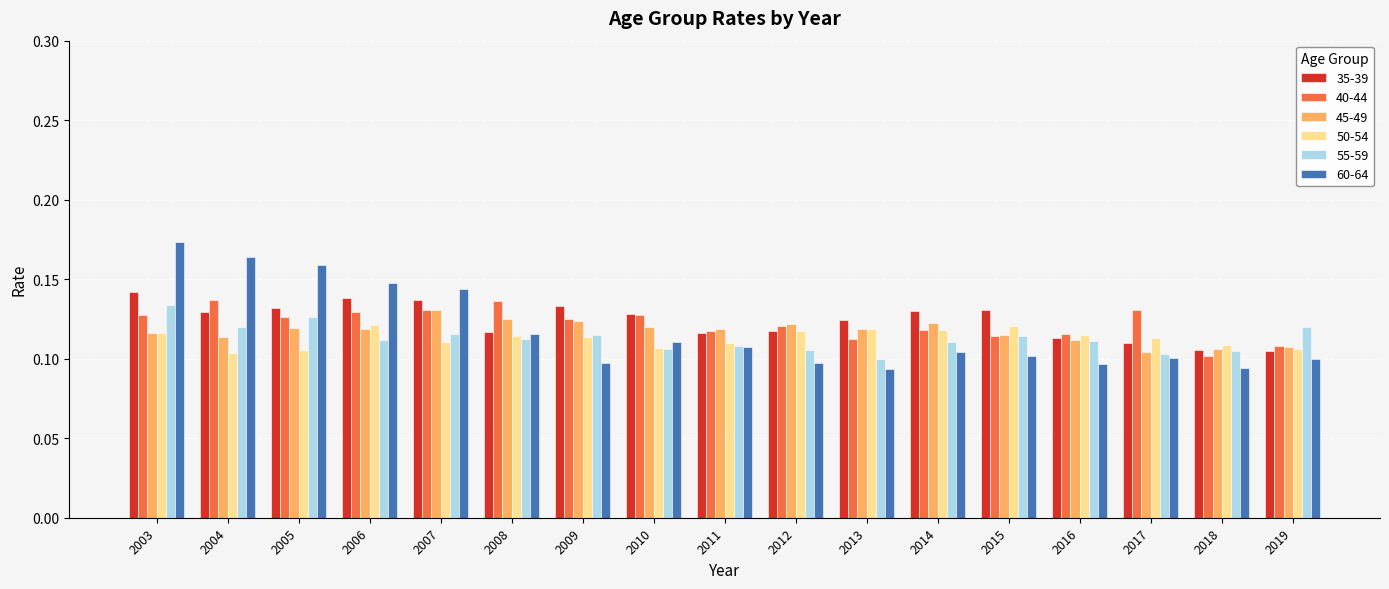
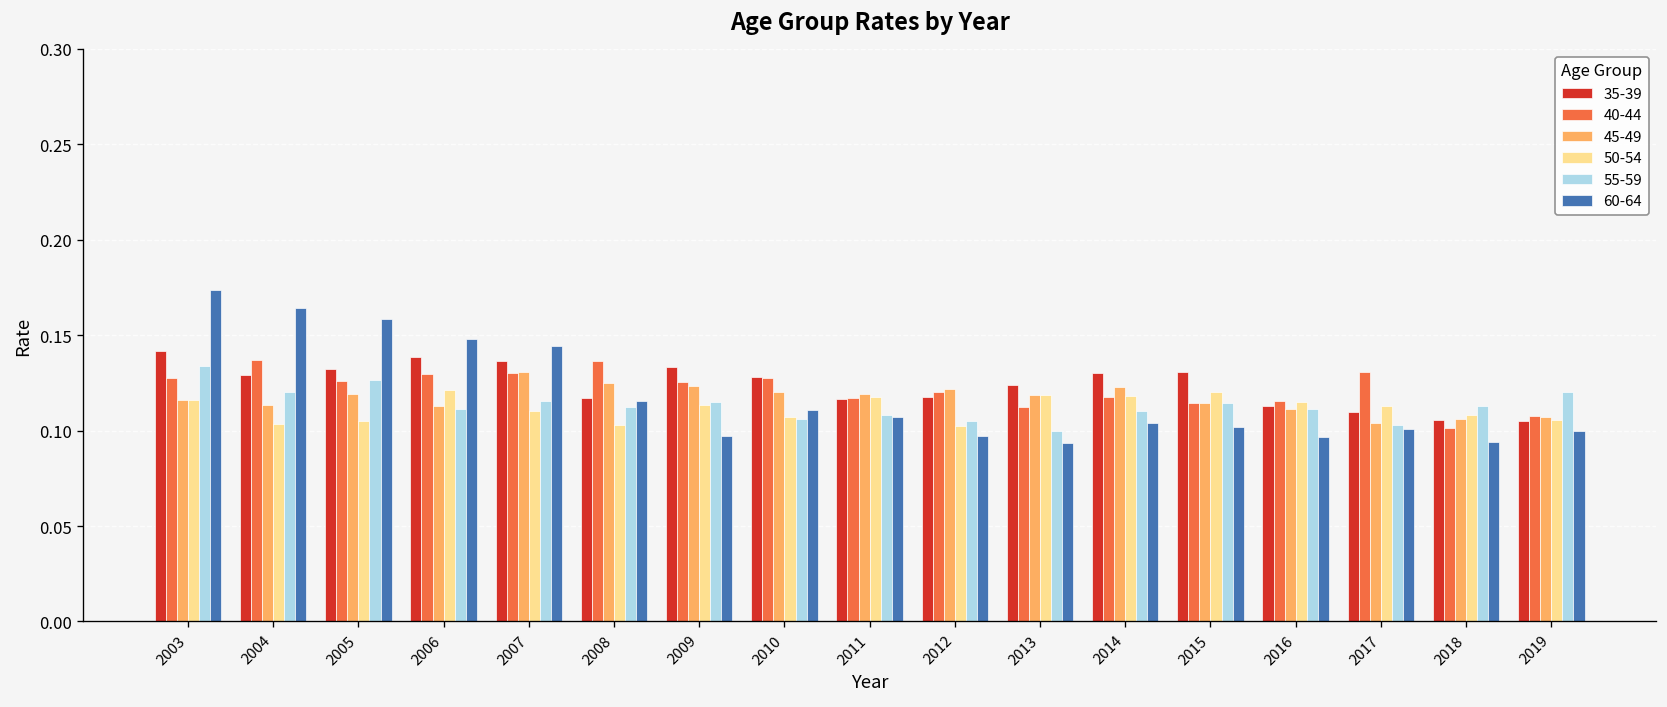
45-49, 2006: 0.119 -> 0.113
50-54, 2008: 0.114 -> 0.103
50-54, 2011: 0.110 -> 0.118
50-54, 2012: 0.118 -> 0.102
55-59, 2018: 0.105 -> 0.113
